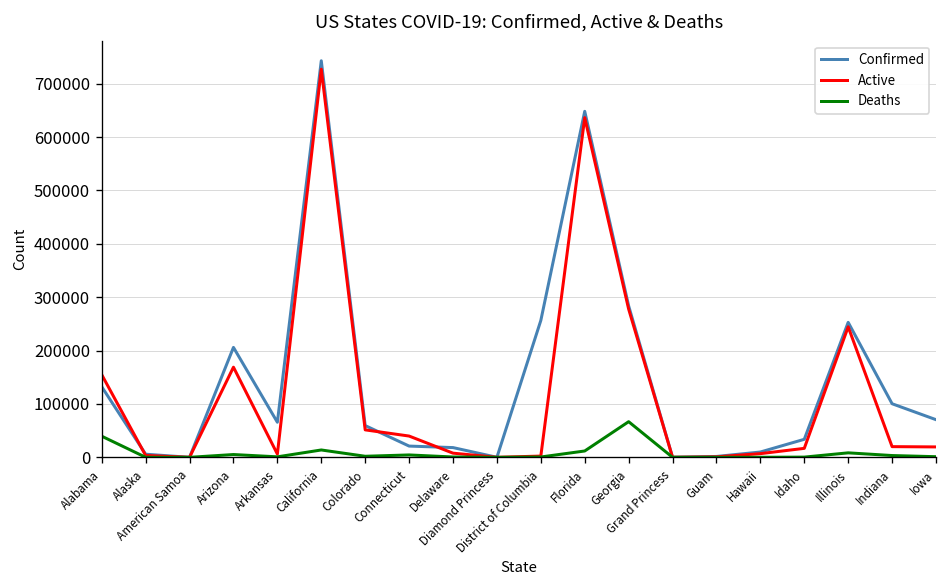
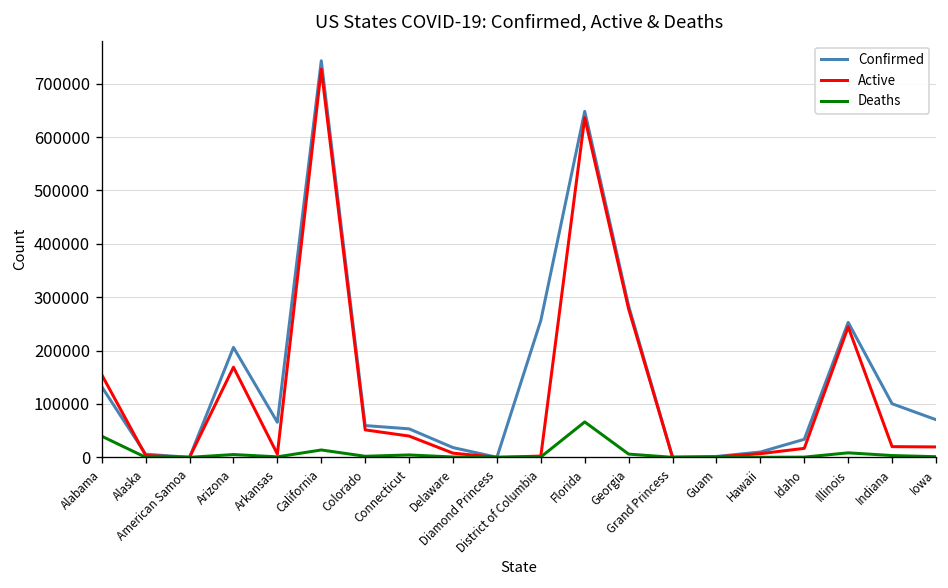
Confirmed, Connecticut: 20000 -> 50000
Deaths, Florida: 10000 -> 70000
Deaths, Georgia: 70000 -> 10000
